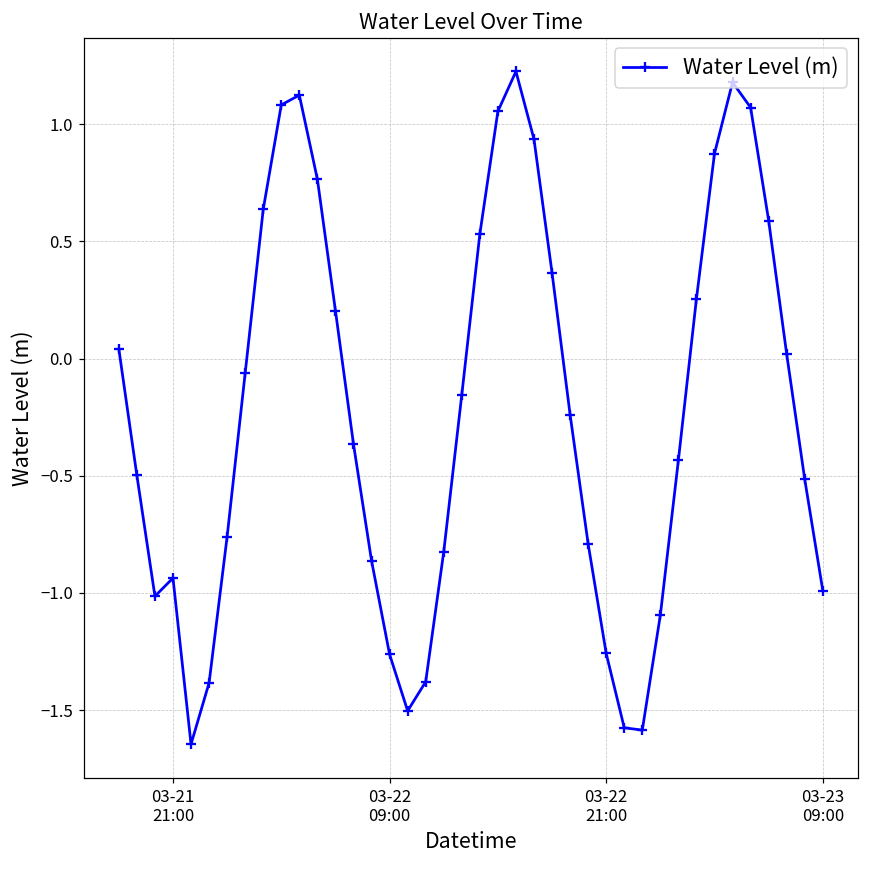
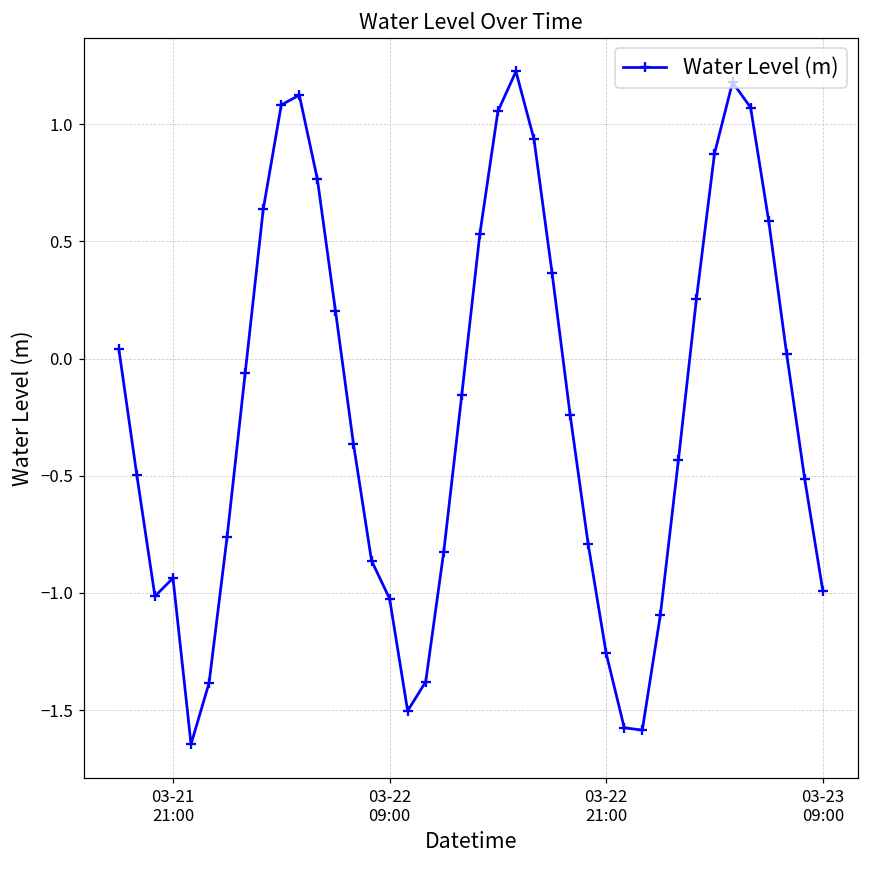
03-22 09:00: -1.26 -> -1.02
